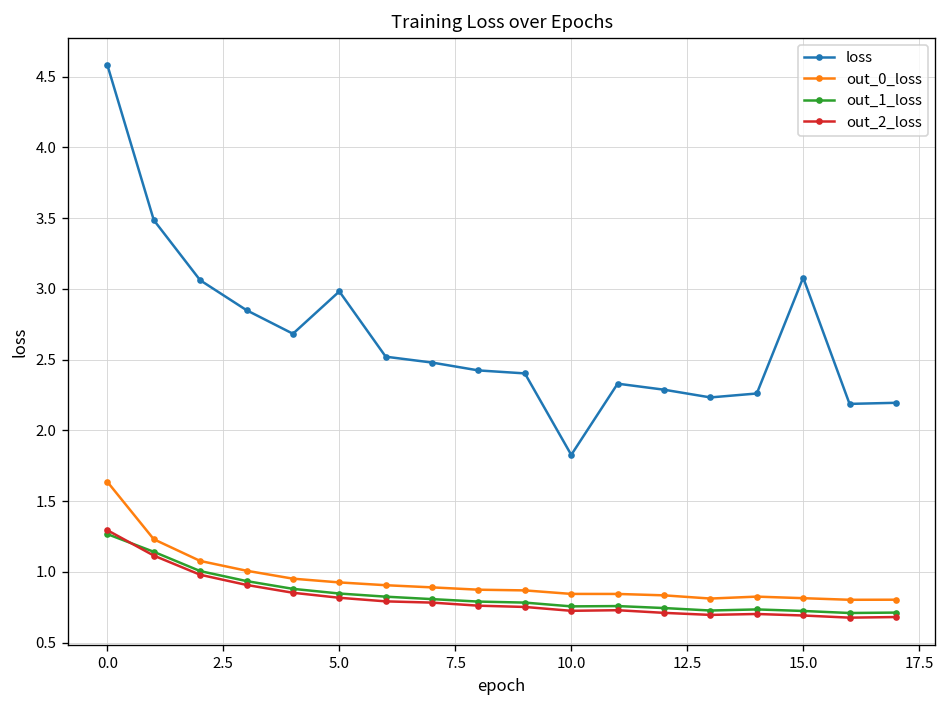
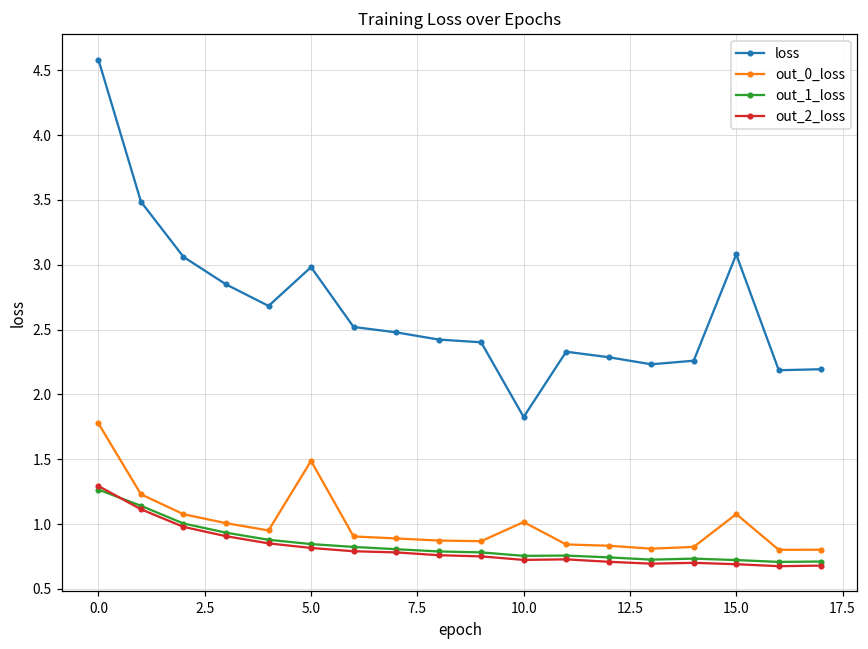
out_0_loss, 0.0: 1.64 -> 1.78
out_0_loss, 5.0: 0.93 -> 1.49
out_0_loss, 10.0: 0.84 -> 1.02
out_0_loss, 15.0: 0.81 -> 1.08
